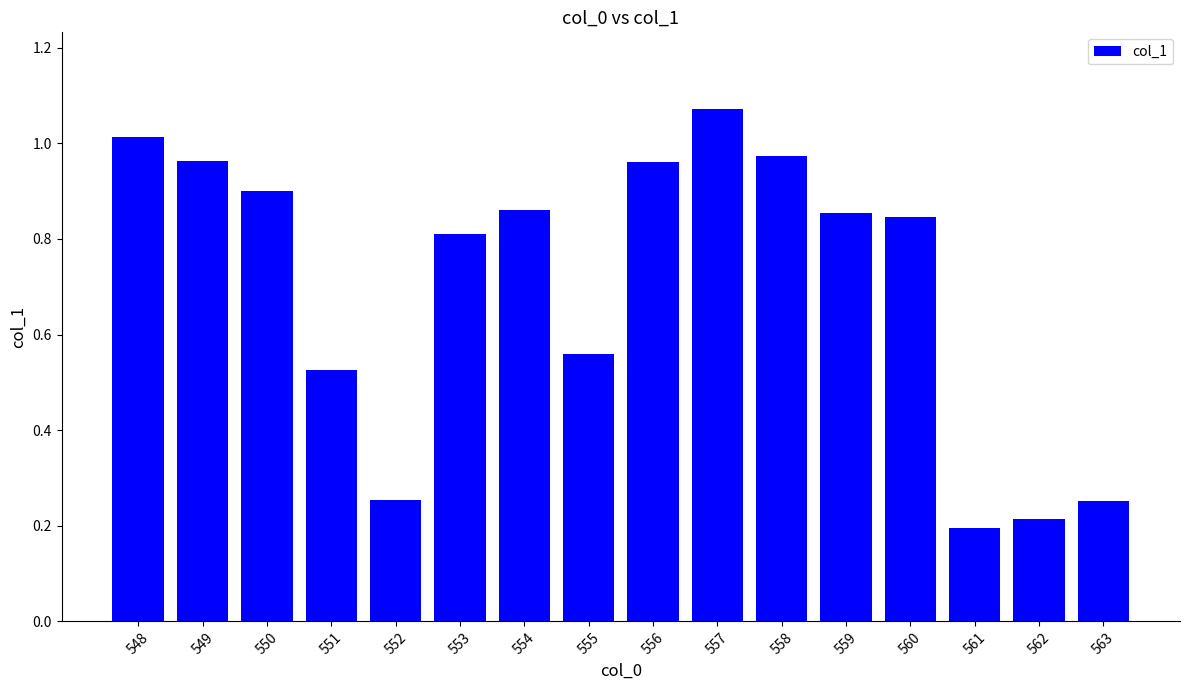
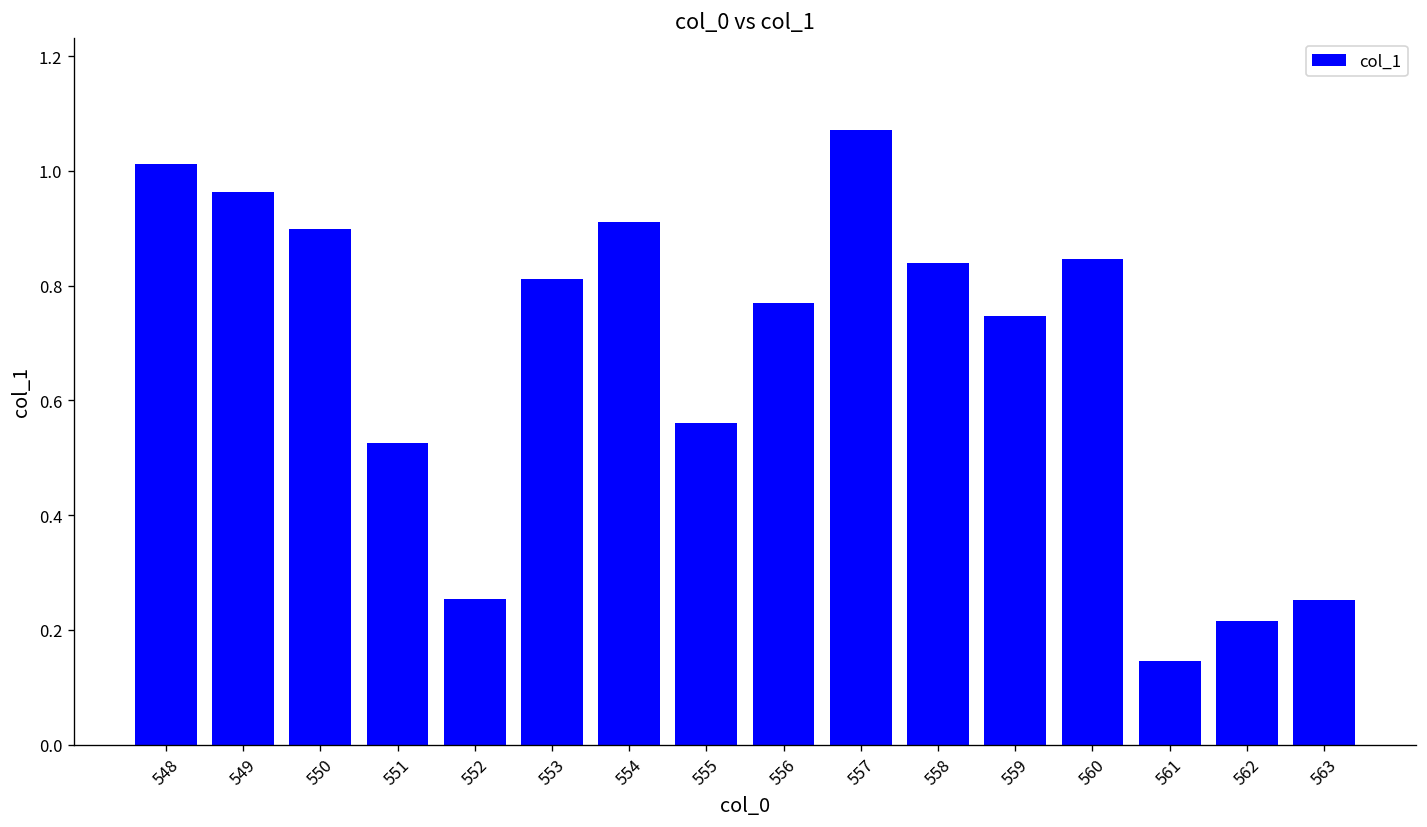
554: 0.86 -> 0.91
556: 0.96 -> 0.77
558: 0.97 -> 0.84
559: 0.86 -> 0.75
561: 0.20 -> 0.15
